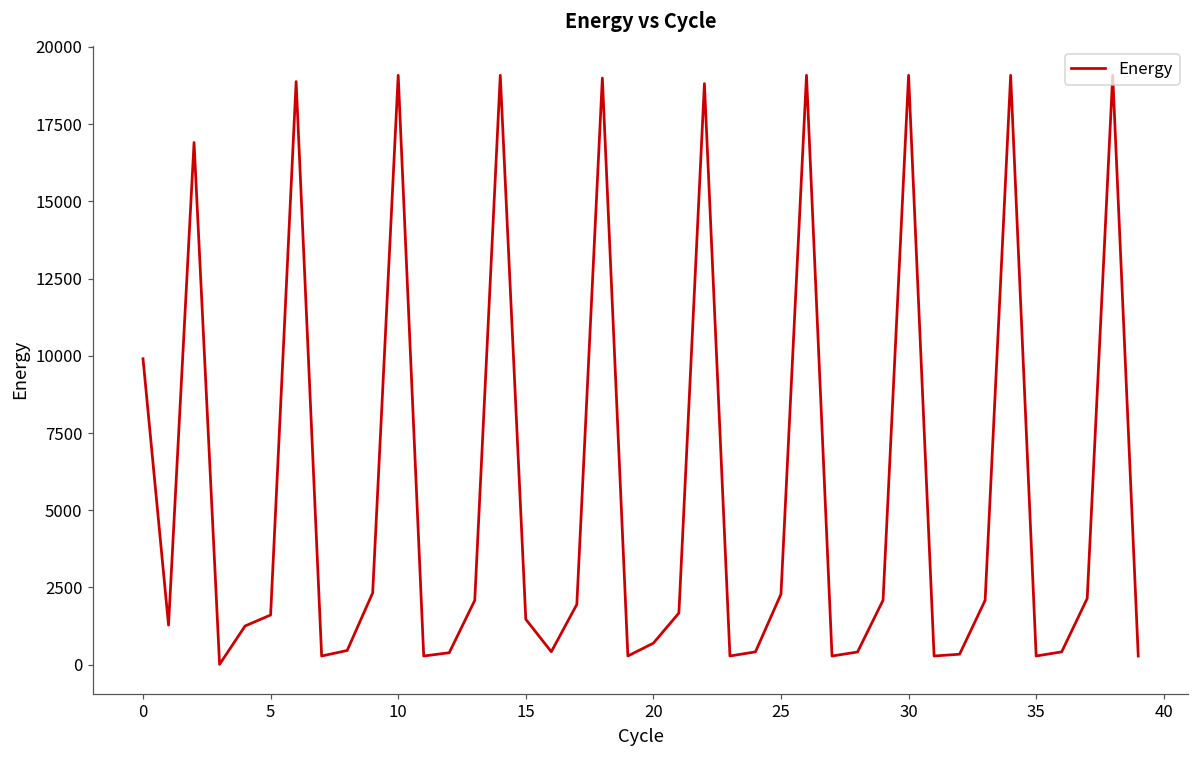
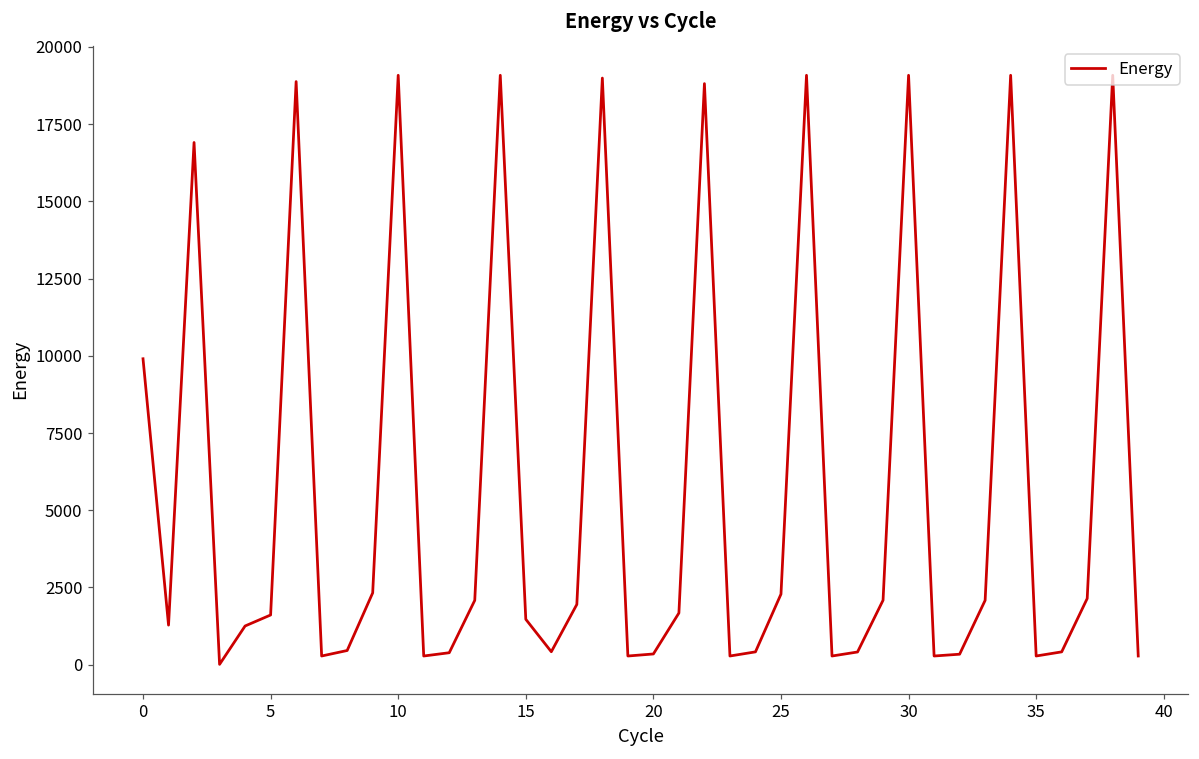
20: 700 -> 300
